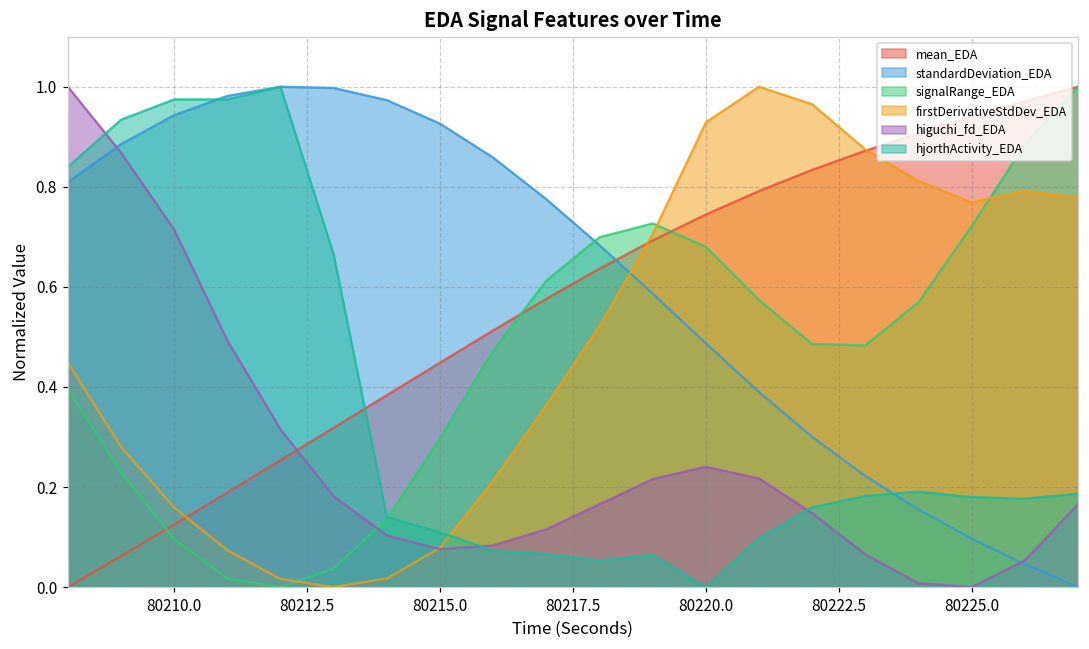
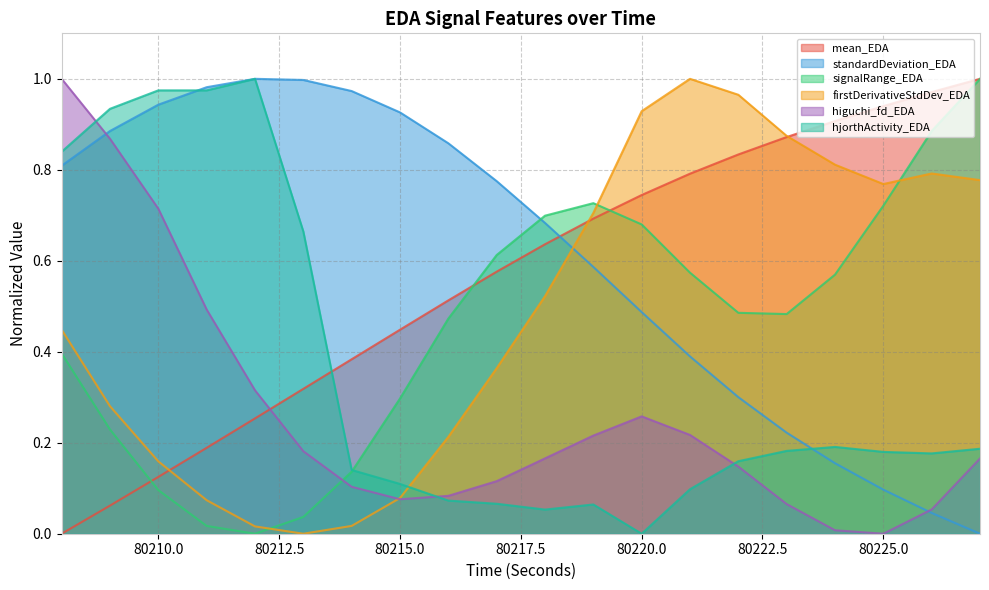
higuchi_fd_EDA, 80220.0: 0.24 -> 0.26
